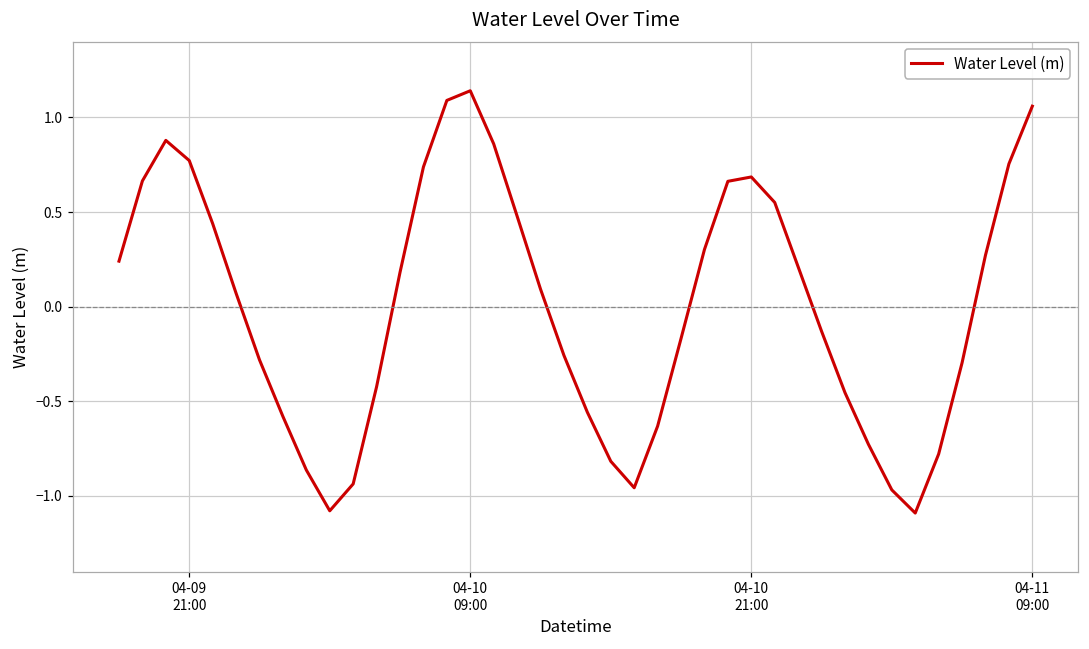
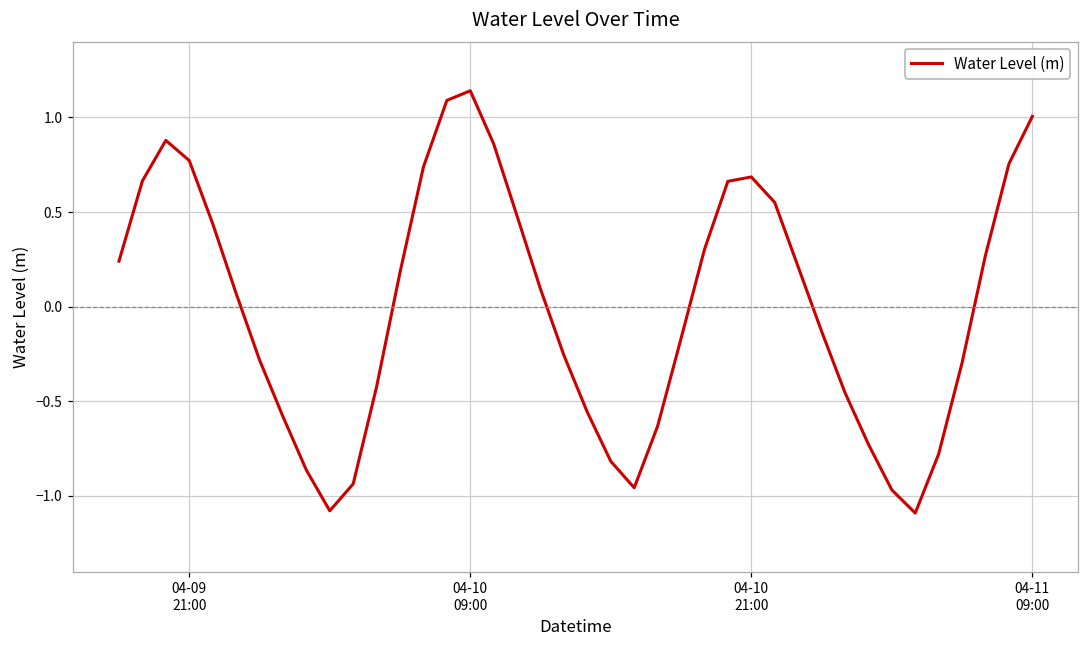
04-11 09:00: 1.06 -> 1.01
